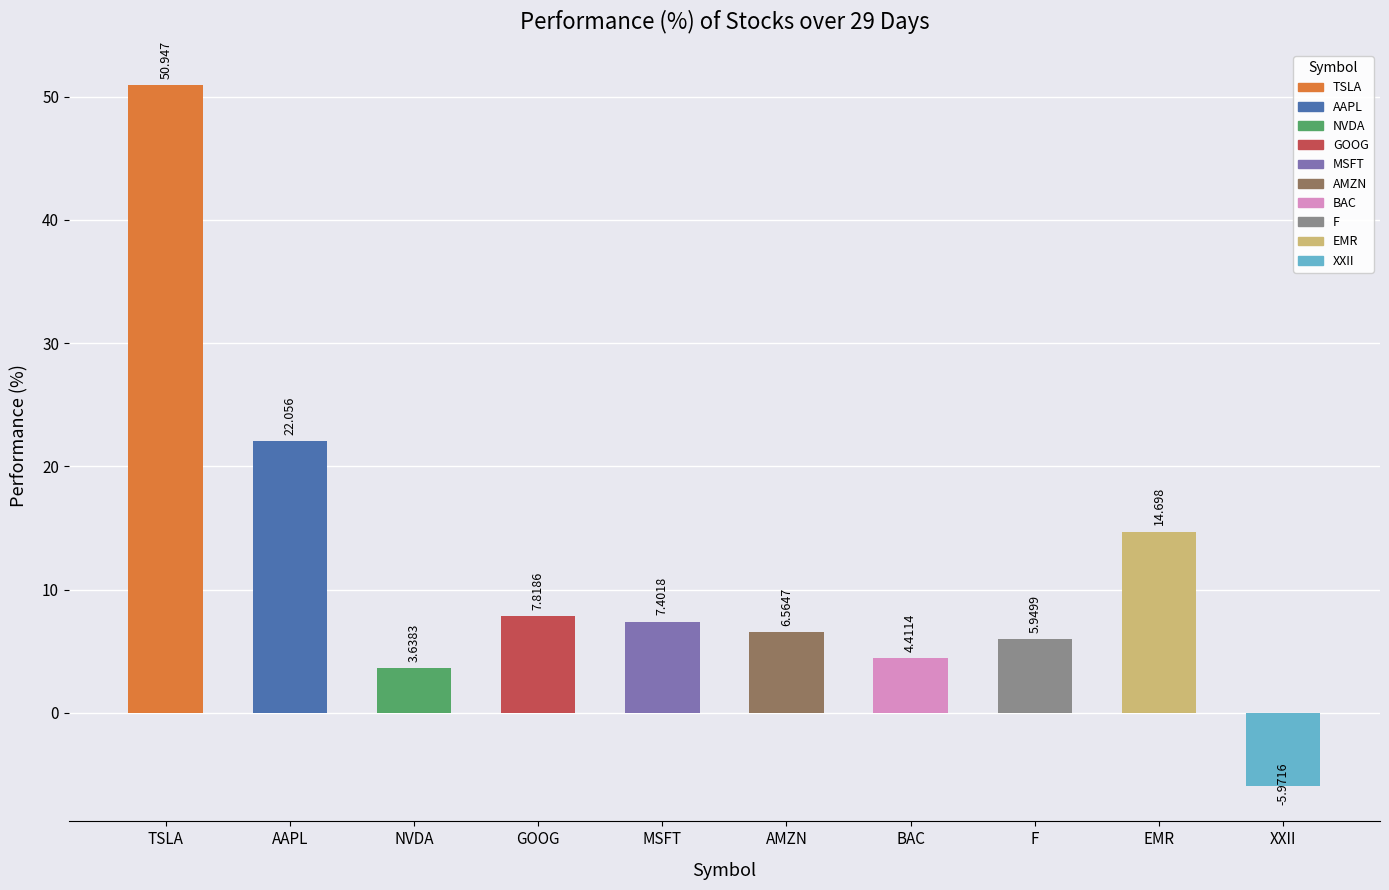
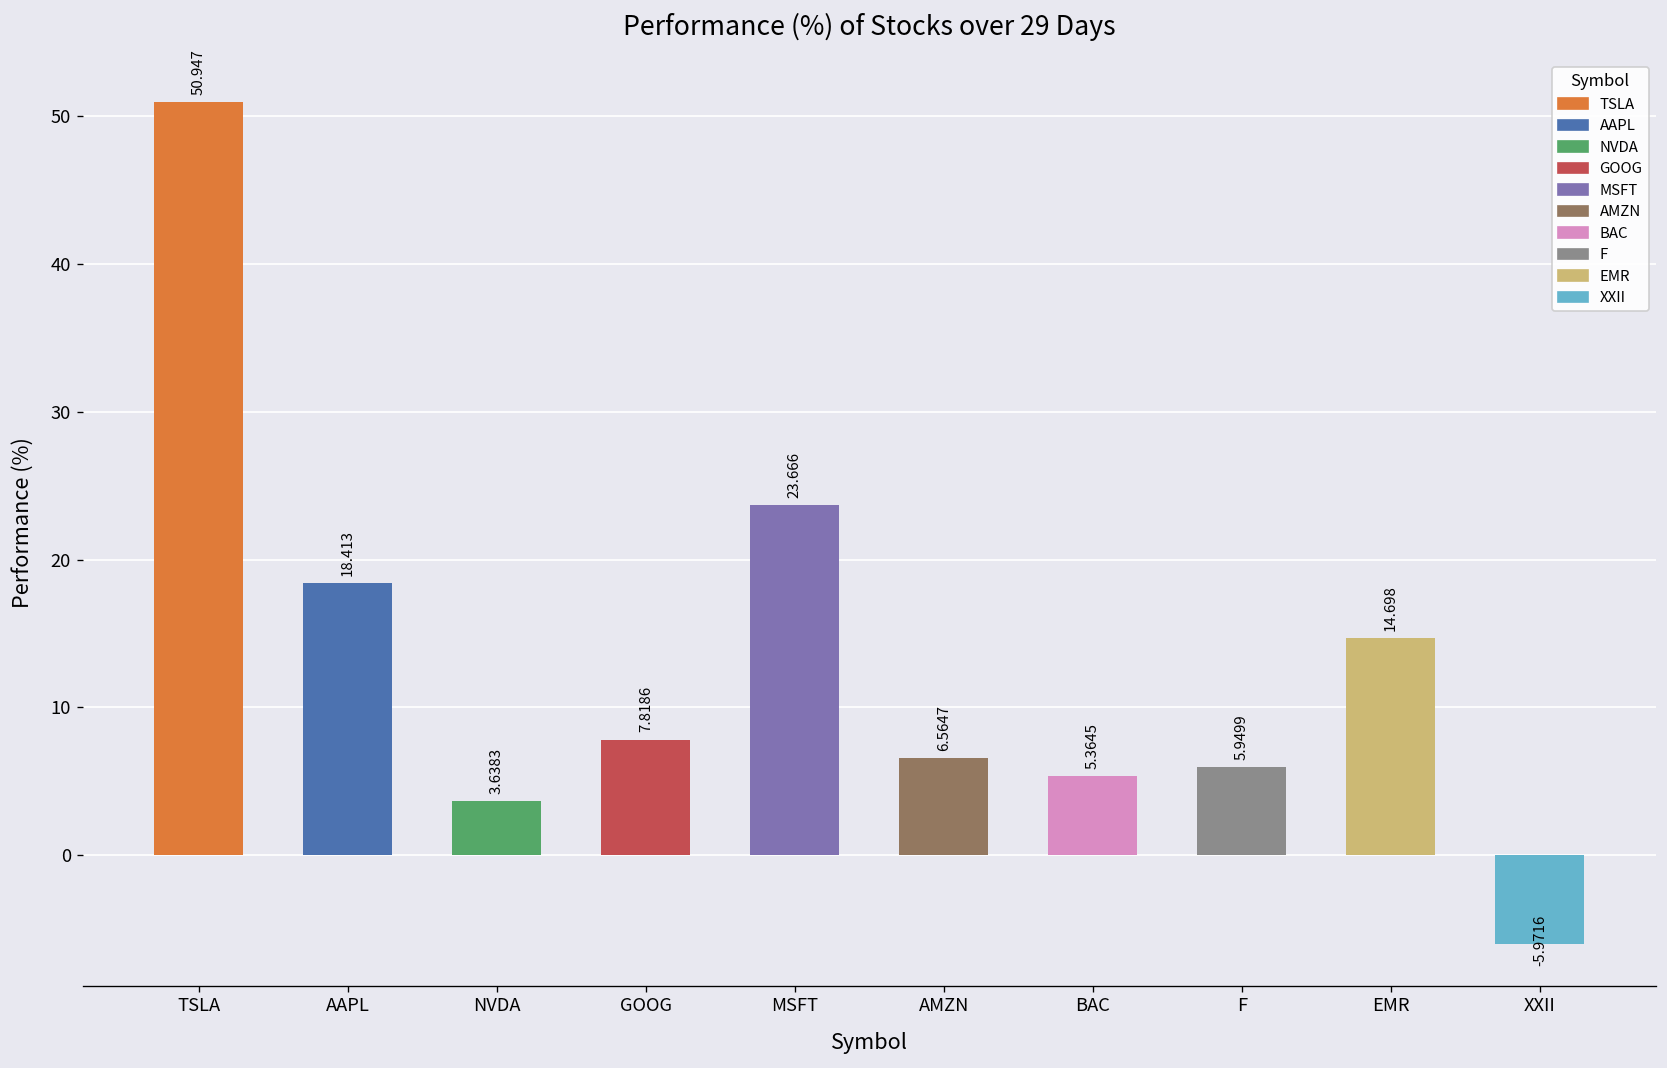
AAPL: 22.056 -> 18.413
MSFT: 7.4018 -> 23.666
BAC: 4.4114 -> 5.3645
